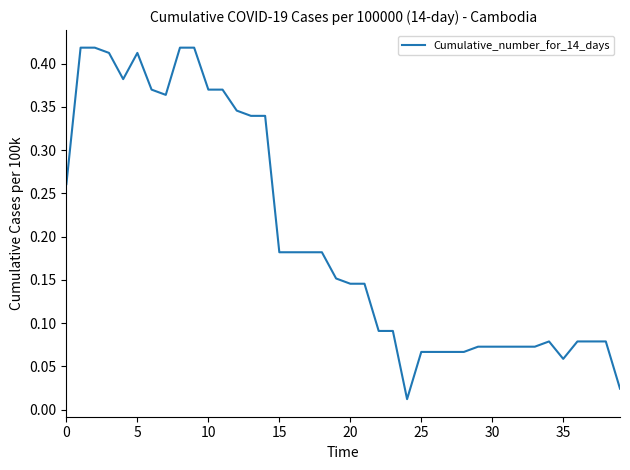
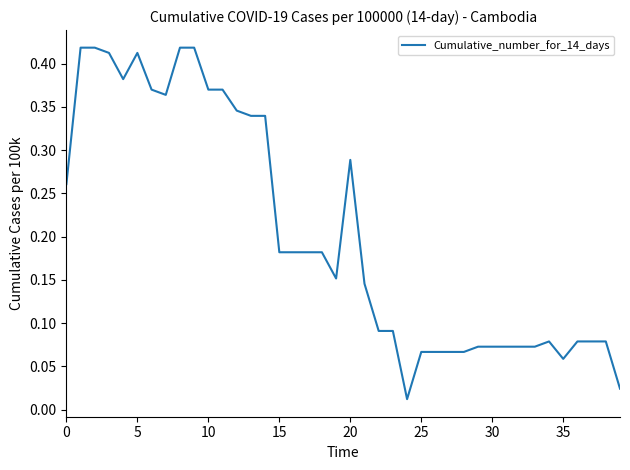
20: 0.15 -> 0.29
